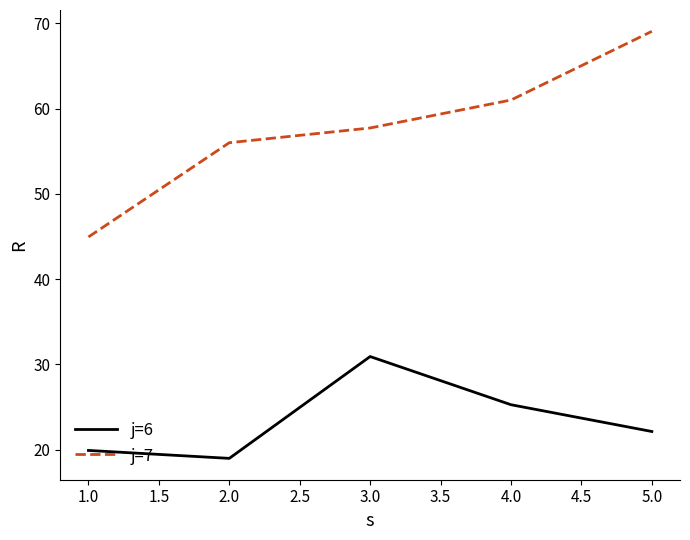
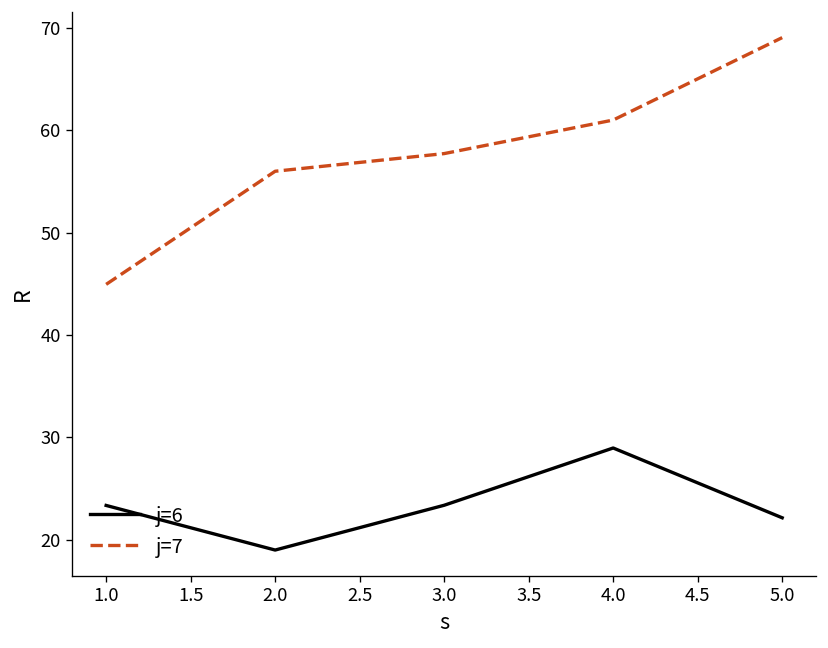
j=6, 1.0: 20 -> 23
j=6, 3.0: 31 -> 23
j=6, 4.0: 25 -> 29
